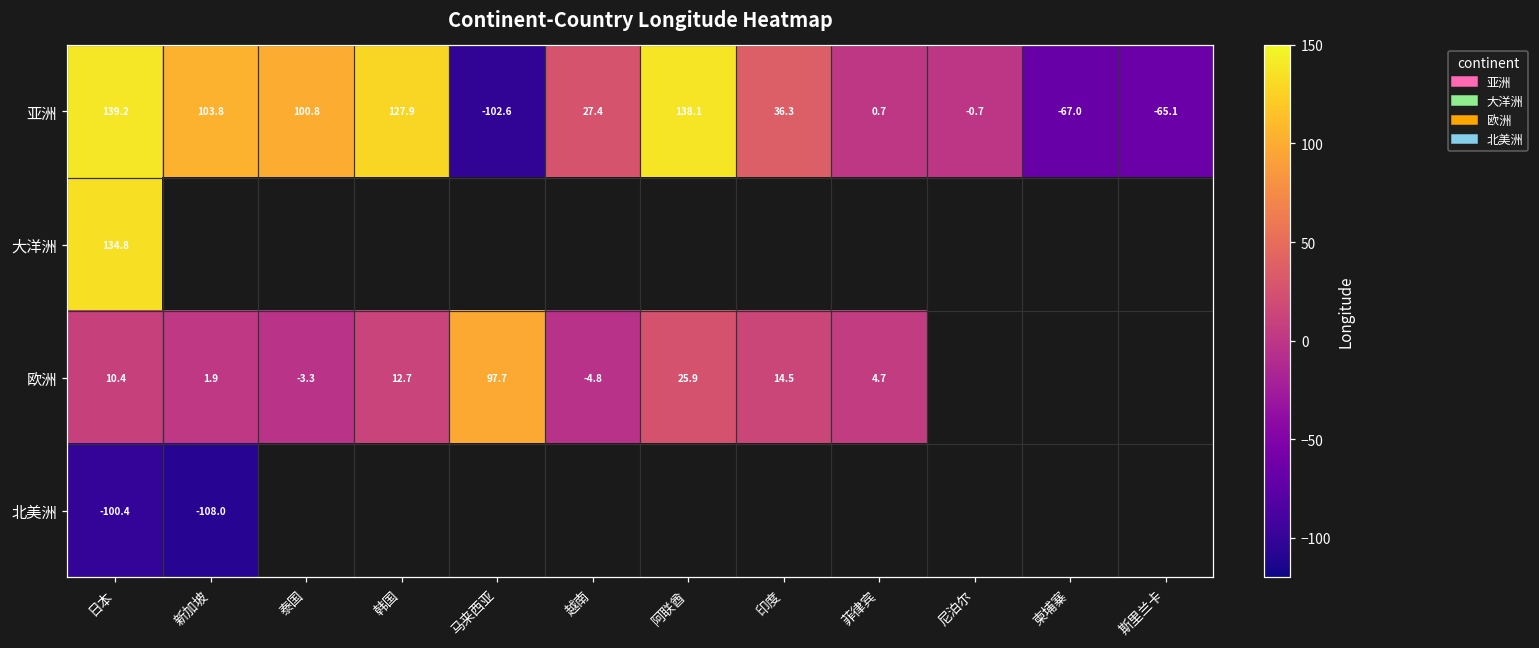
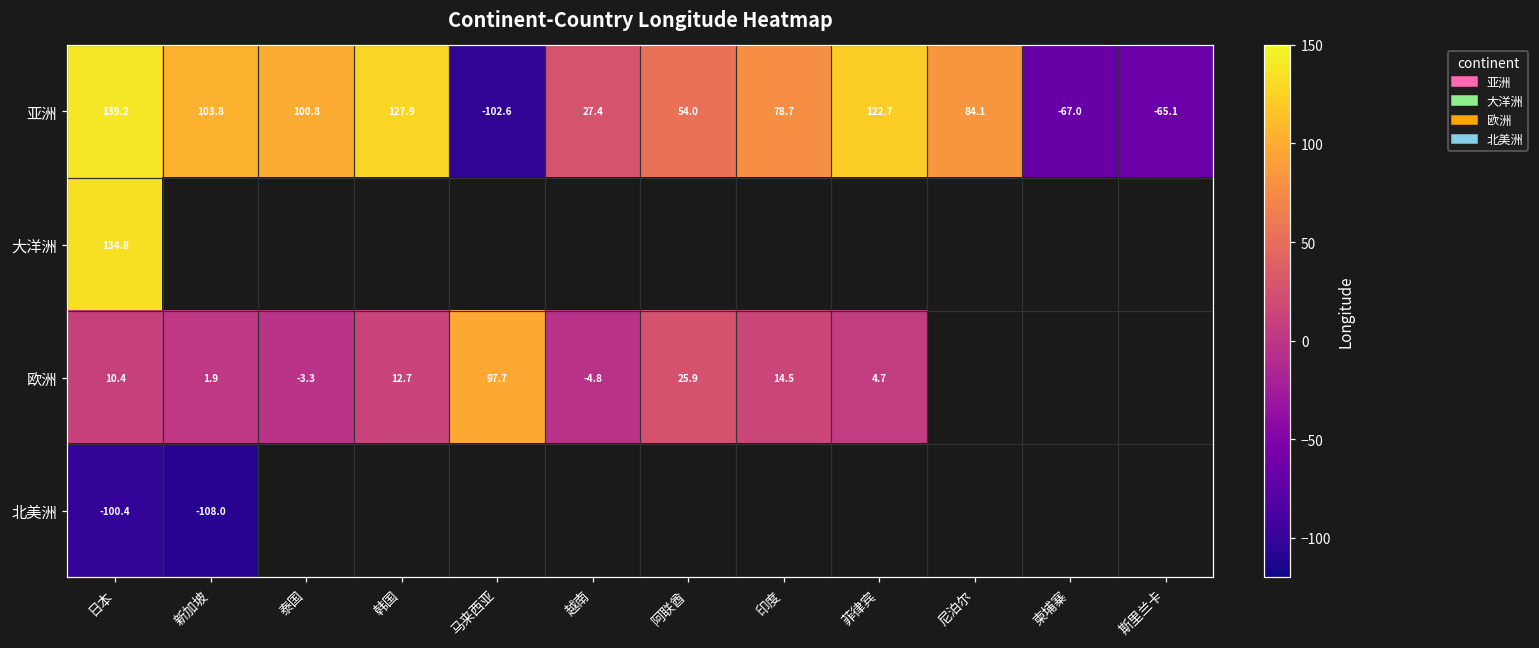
亚洲, 阿联酋: 138.1 -> 54.0
亚洲, 印度: 36.3 -> 78.7
亚洲, 菲律宾: 0.7 -> 122.7
亚洲, 尼泊尔: -0.7 -> 84.1
